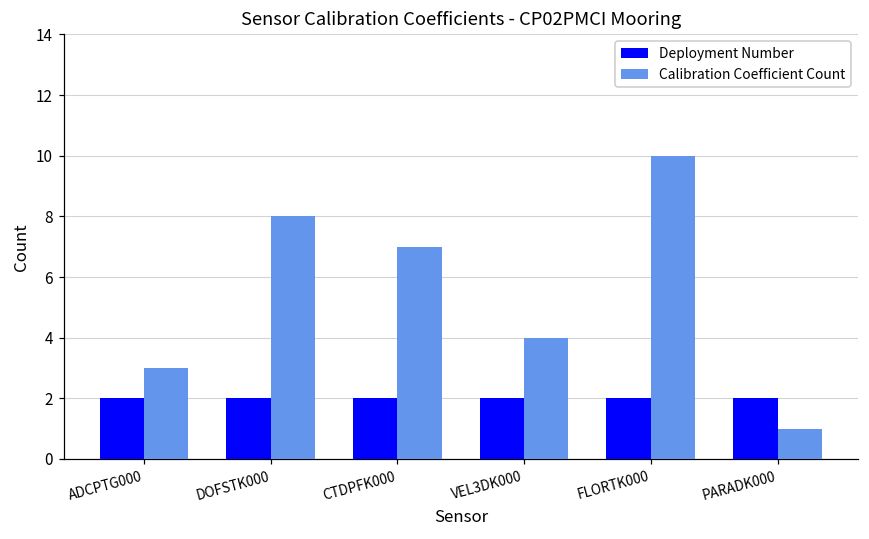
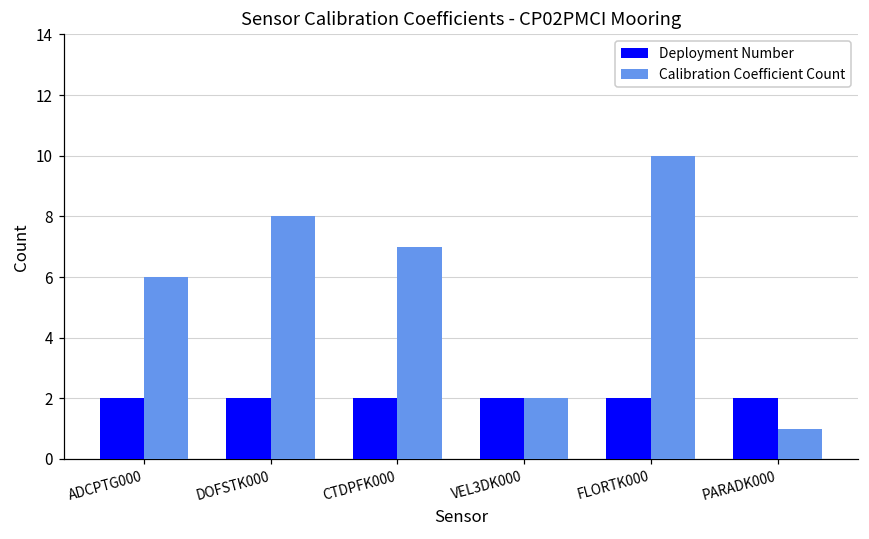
Calibration Coefficient Count, ADCPTG000: 3 -> 6
Calibration Coefficient Count, VEL3DK000: 4 -> 2
